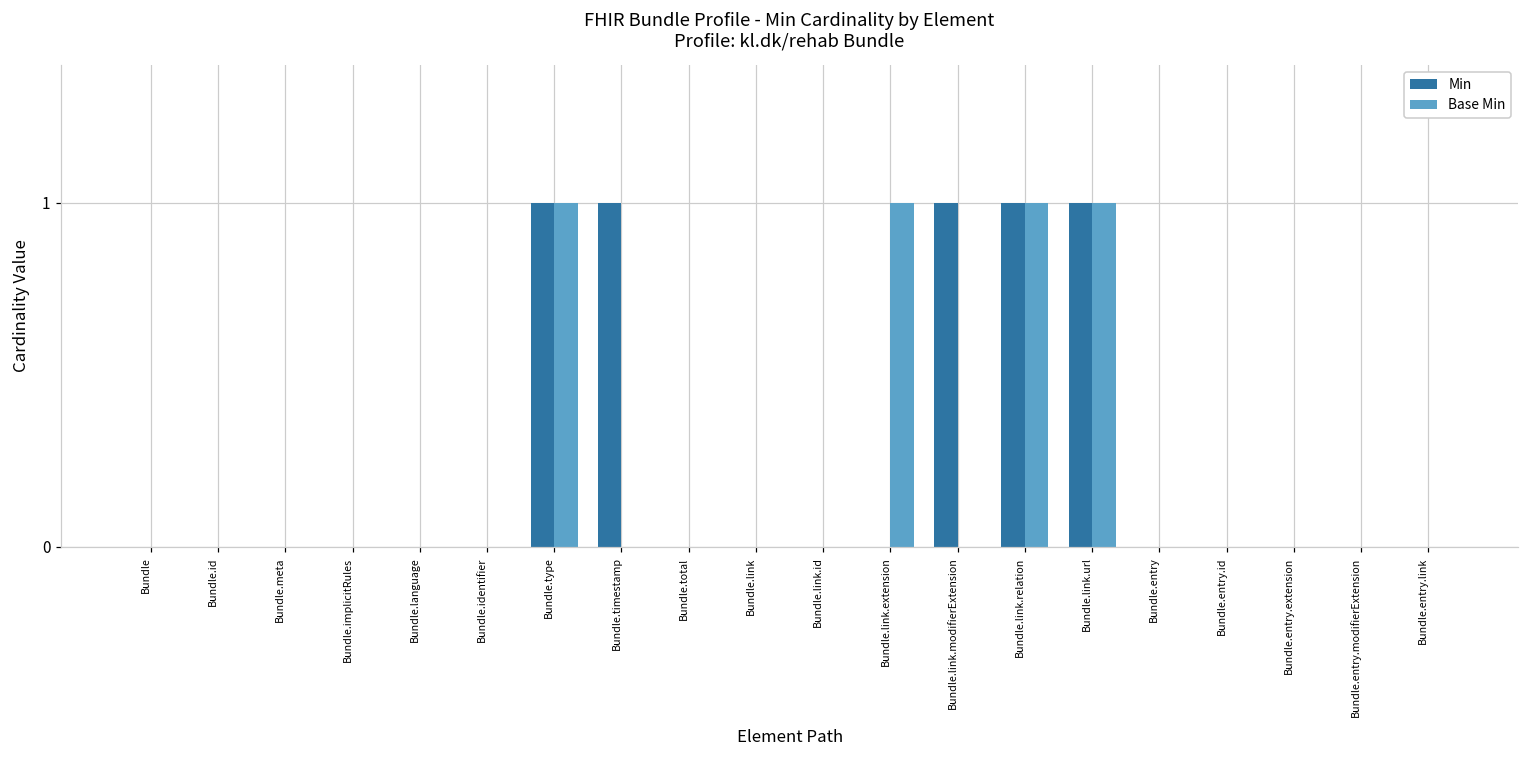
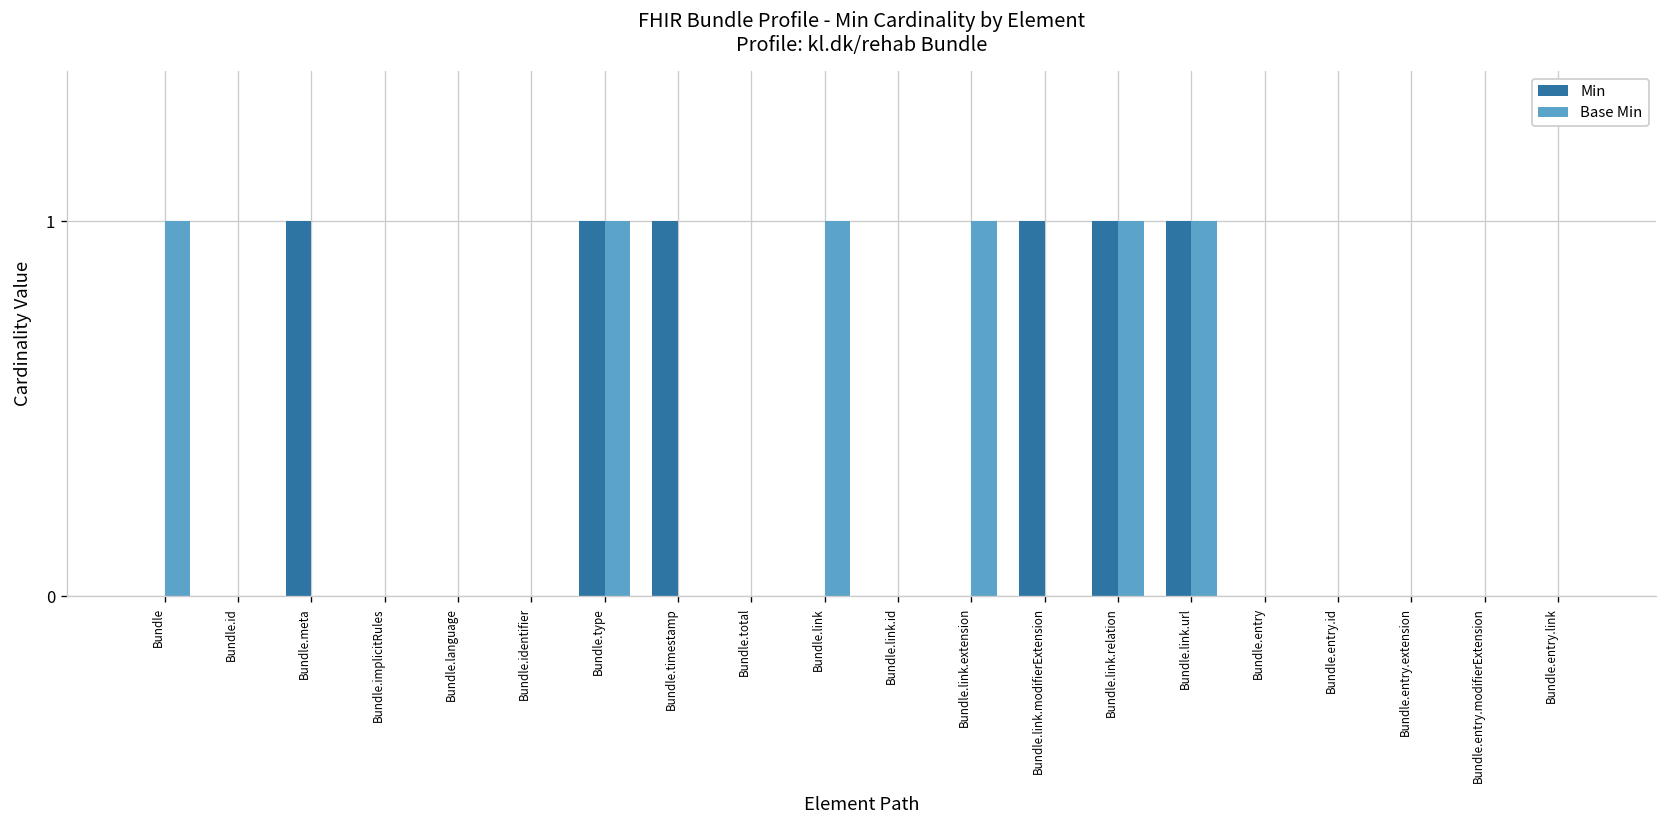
Base Min, Bundle: 0 -> 1
Min, Bundle.meta: 0 -> 1
Base Min, Bundle.link: 0 -> 1
